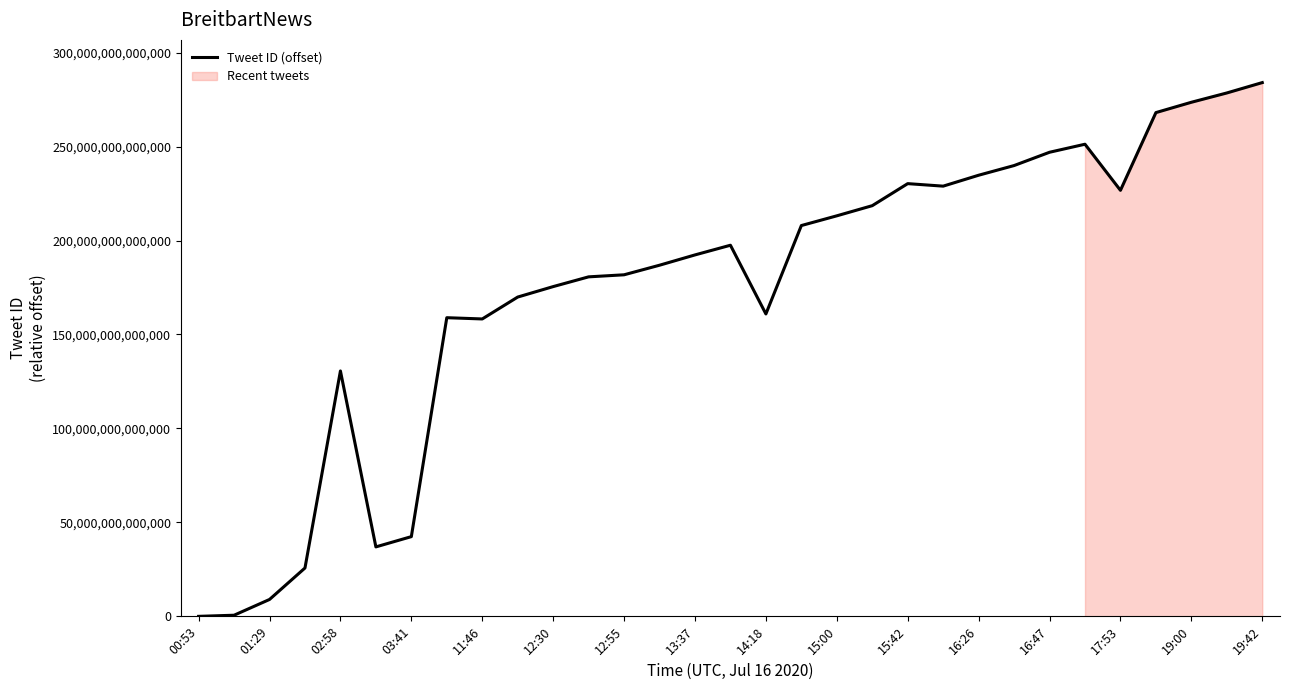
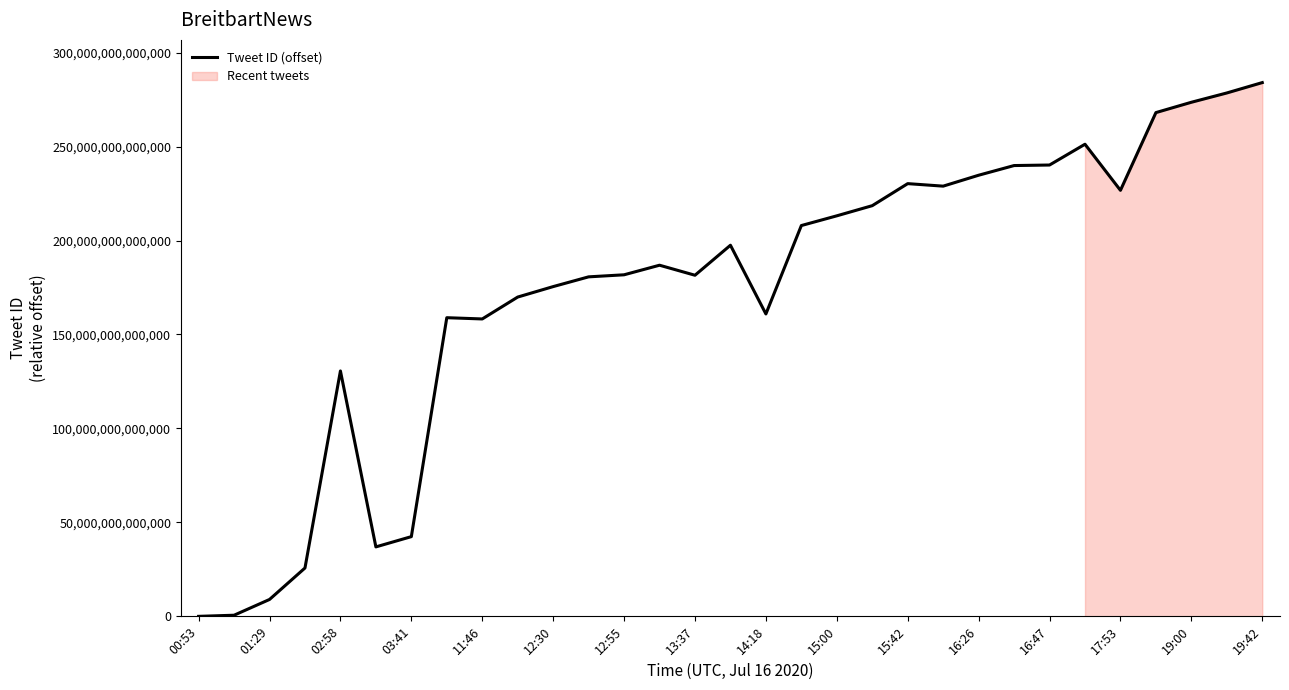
Tweet ID (offset), 13:37: 192,000,000,000,000 -> 182,000,000,000,000
Tweet ID (offset), 16:47: 247,000,000,000,000 -> 240,000,000,000,000
